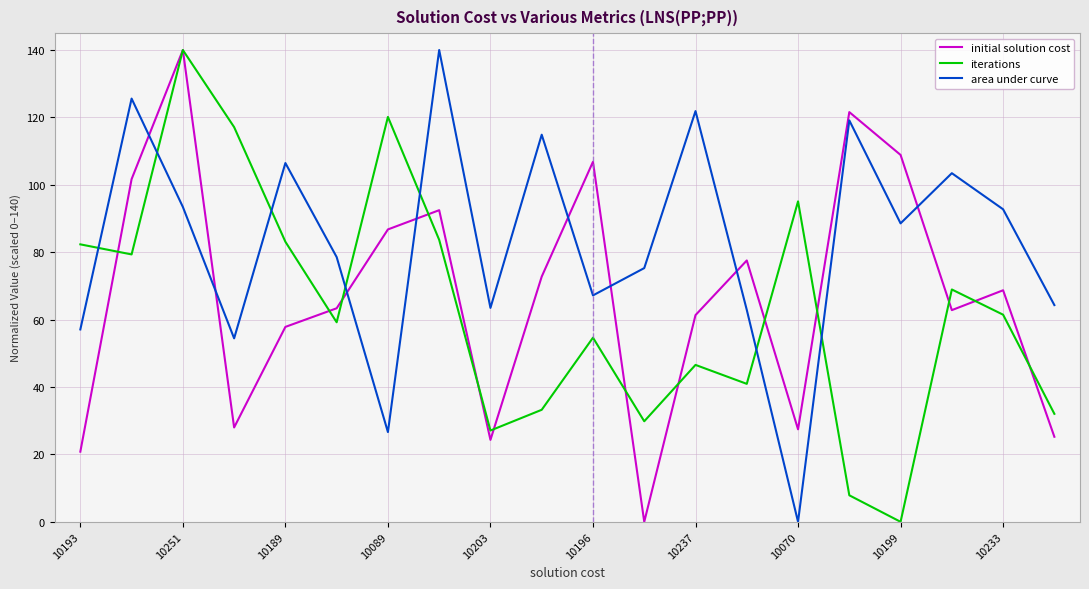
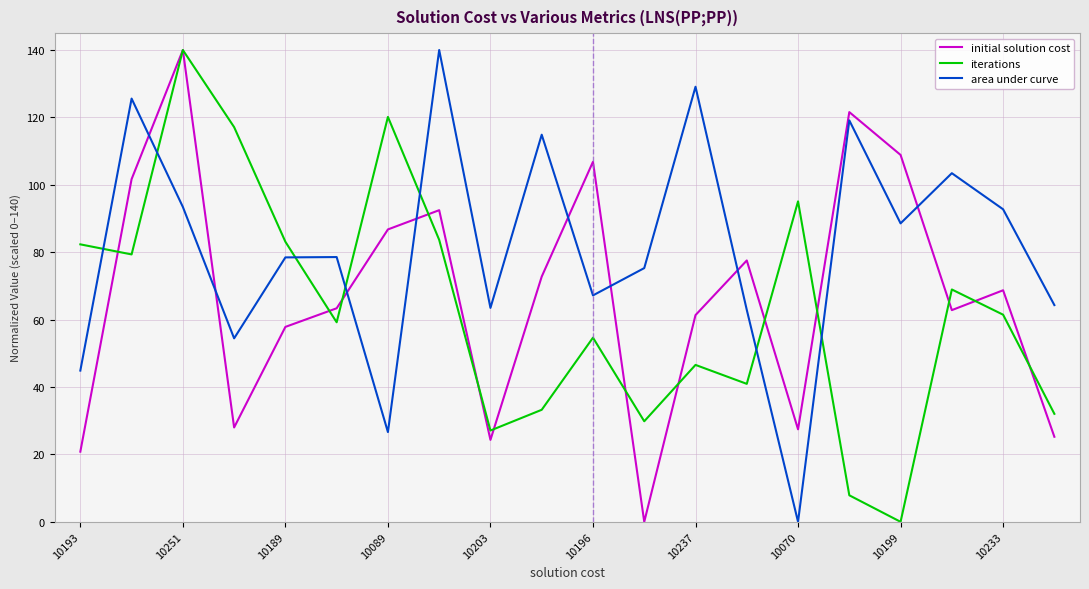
area under curve, 10193: 57 -> 45
area under curve, 10189: 106 -> 78
area under curve, 10237: 122 -> 129
